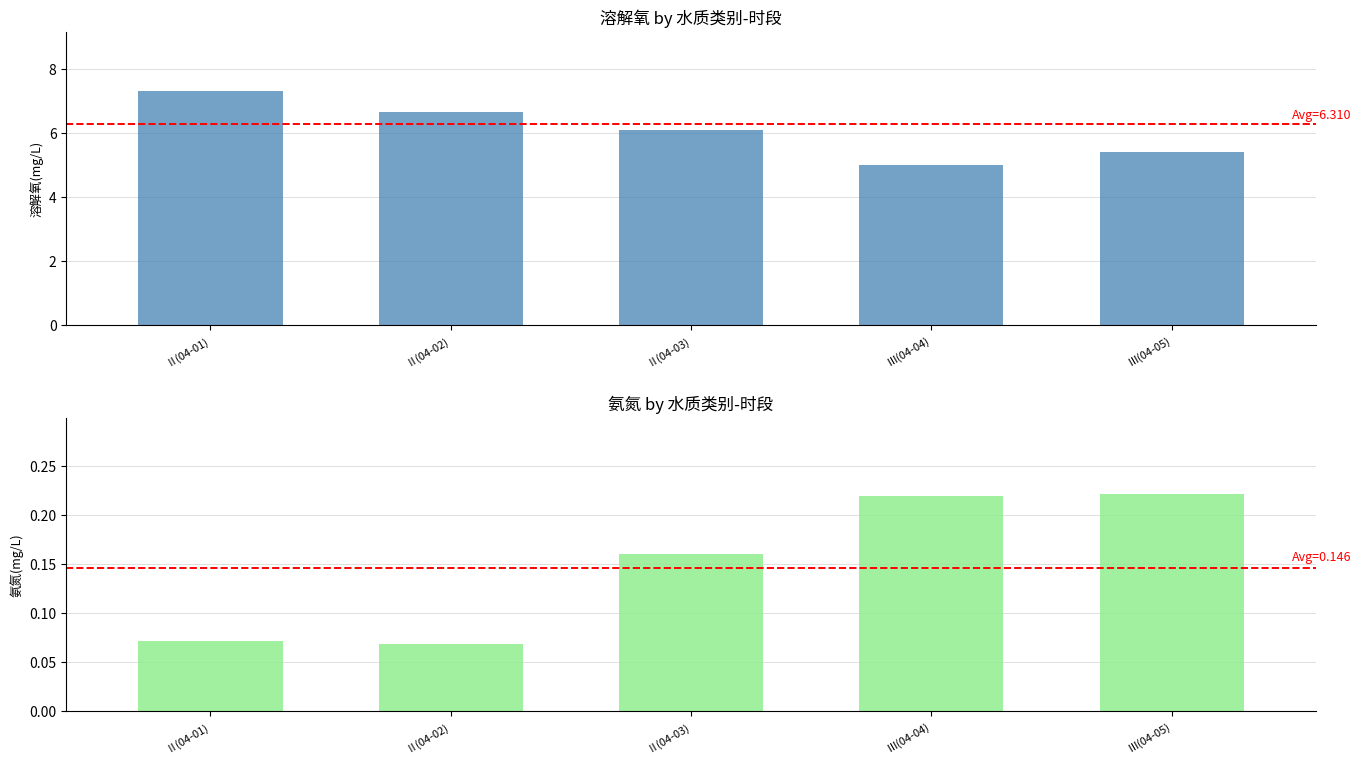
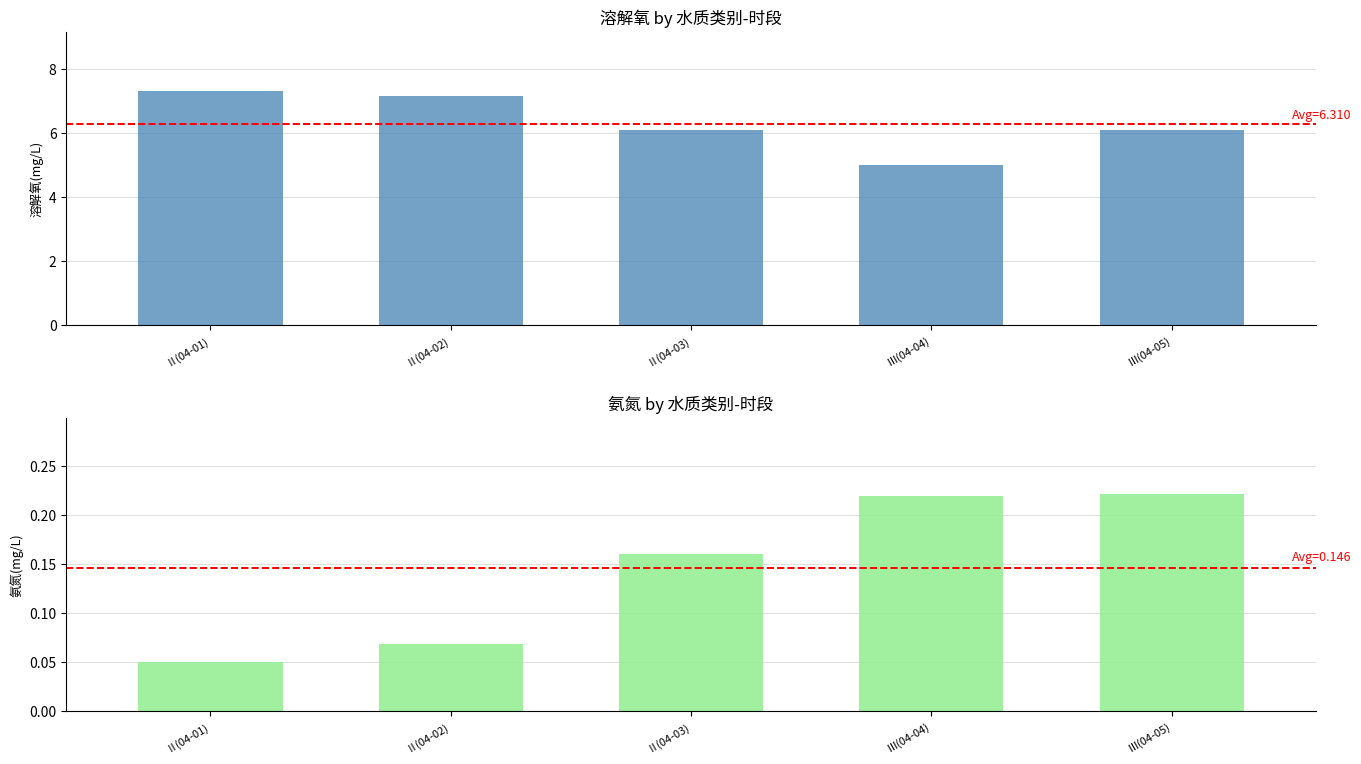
溶解氧 by 水质类别-时段, Ⅱ(04-02): 6.7 -> 7.2
溶解氧 by 水质类别-时段, Ⅲ(04-05): 5.4 -> 6.1
氨氮 by 水质类别-时段, Ⅱ(04-01): 0.07 -> 0.05
